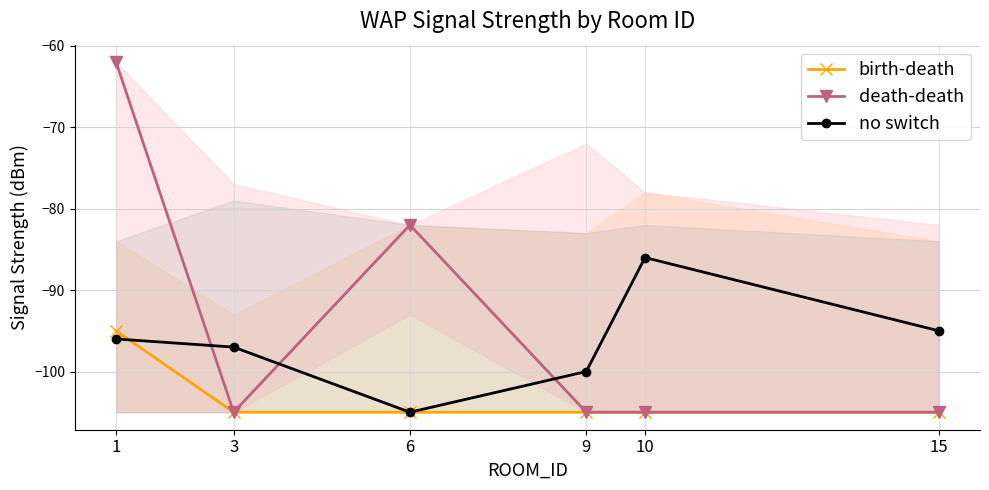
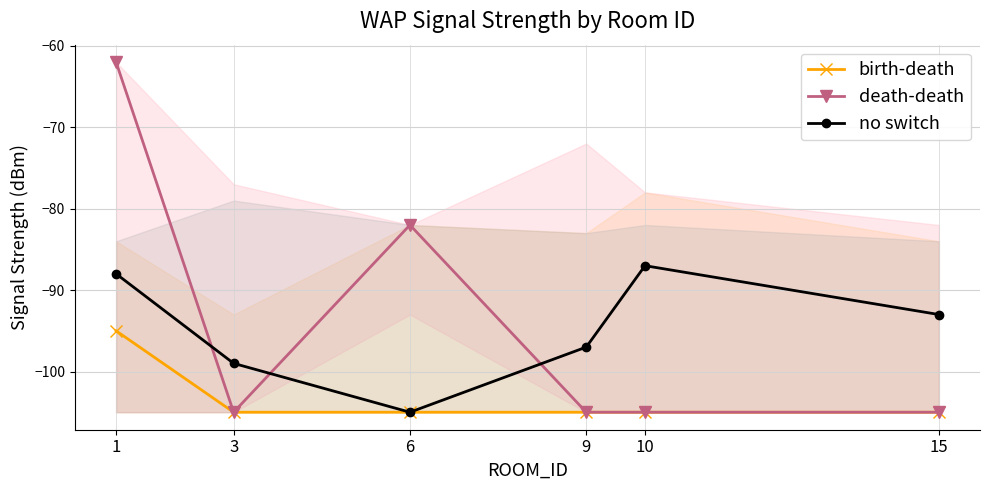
no switch, 1: -96 -> -88
no switch, 3: -97 -> -99
no switch, 9: -100 -> -97
no switch, 10: -86 -> -87
no switch, 15: -95 -> -93
